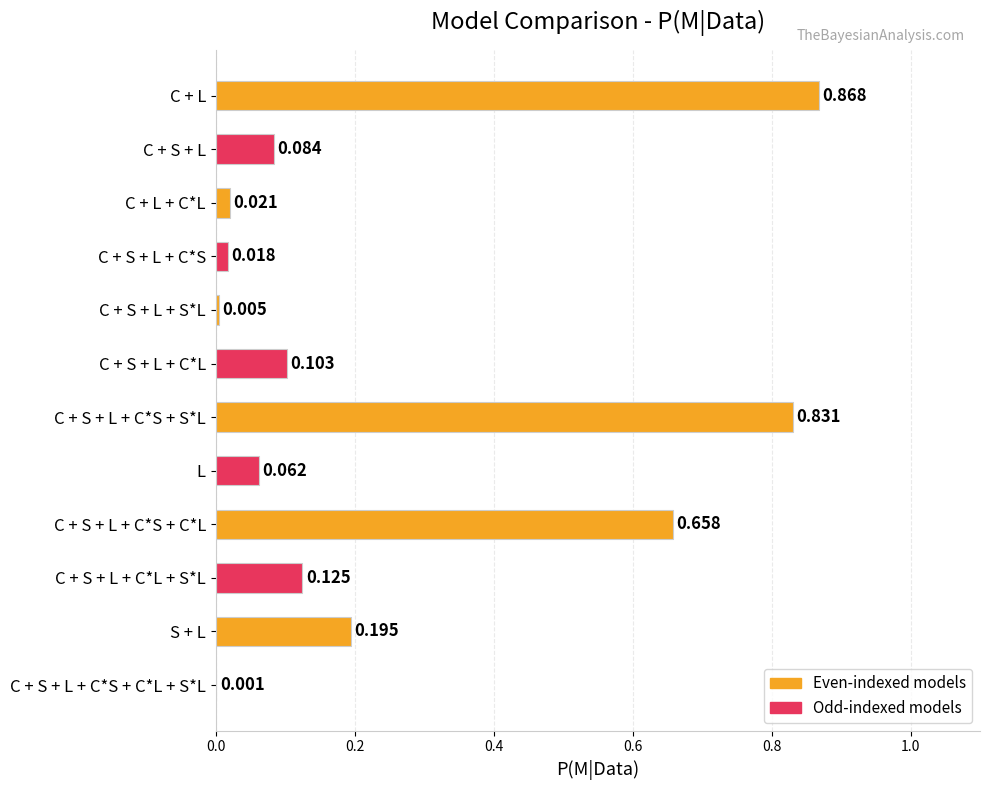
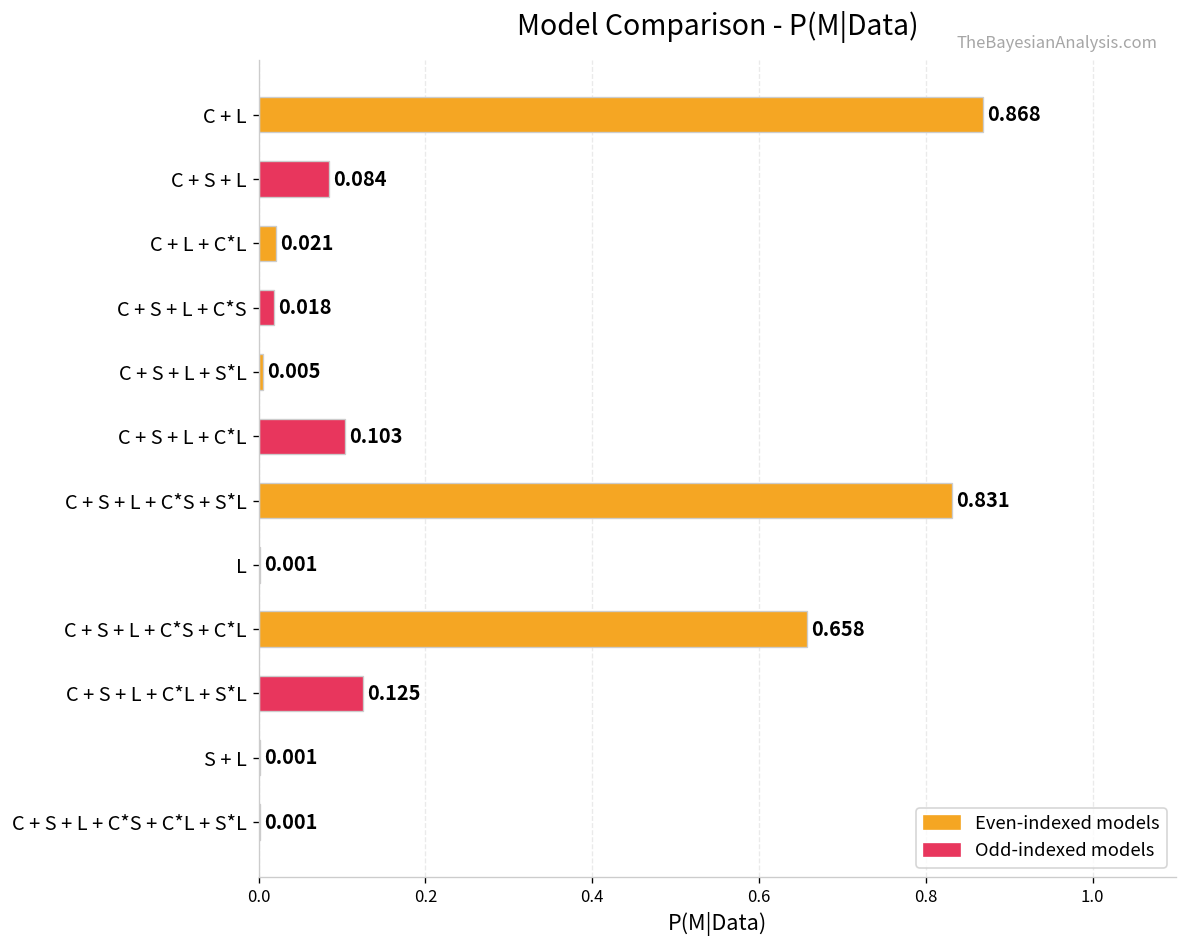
L: 0.062 -> 0.001
S + L: 0.195 -> 0.001
